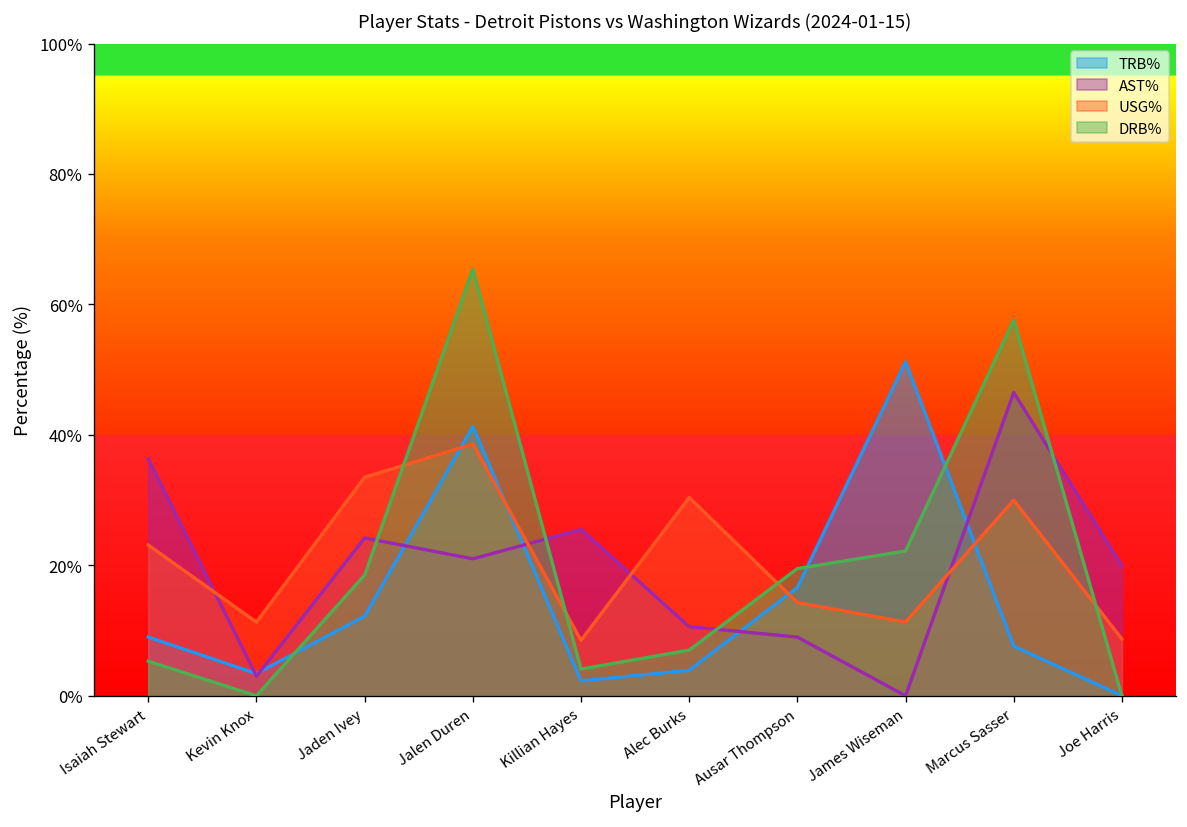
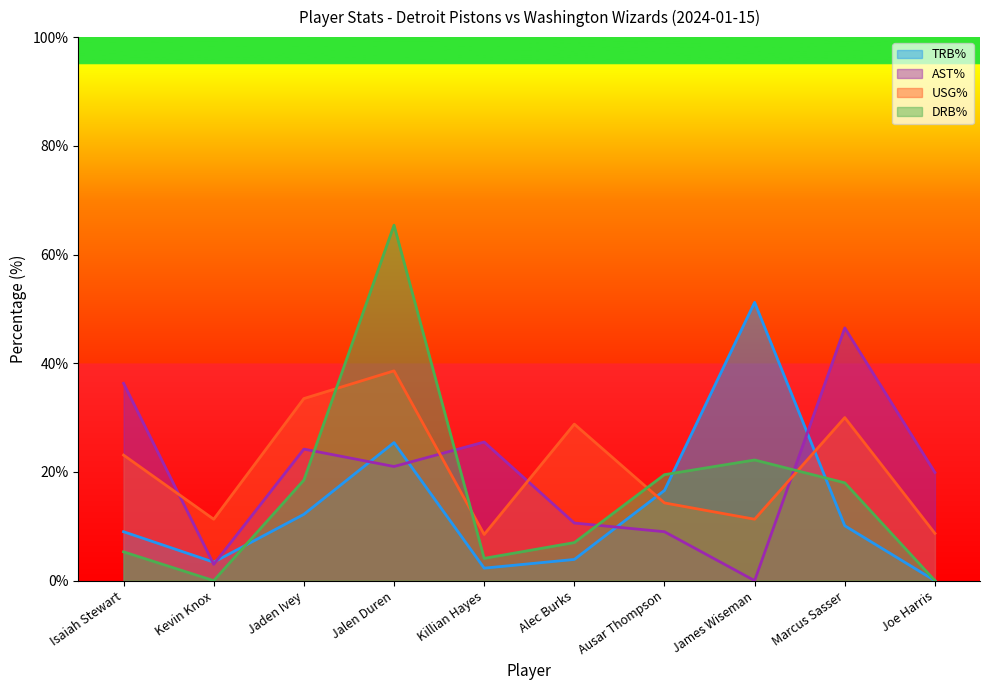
TRB%, Jalen Duren: 41% -> 25%
USG%, Alec Burks: 30% -> 29%
TRB%, Marcus Sasser: 8% -> 10%
DRB%, Marcus Sasser: 58% -> 18%
